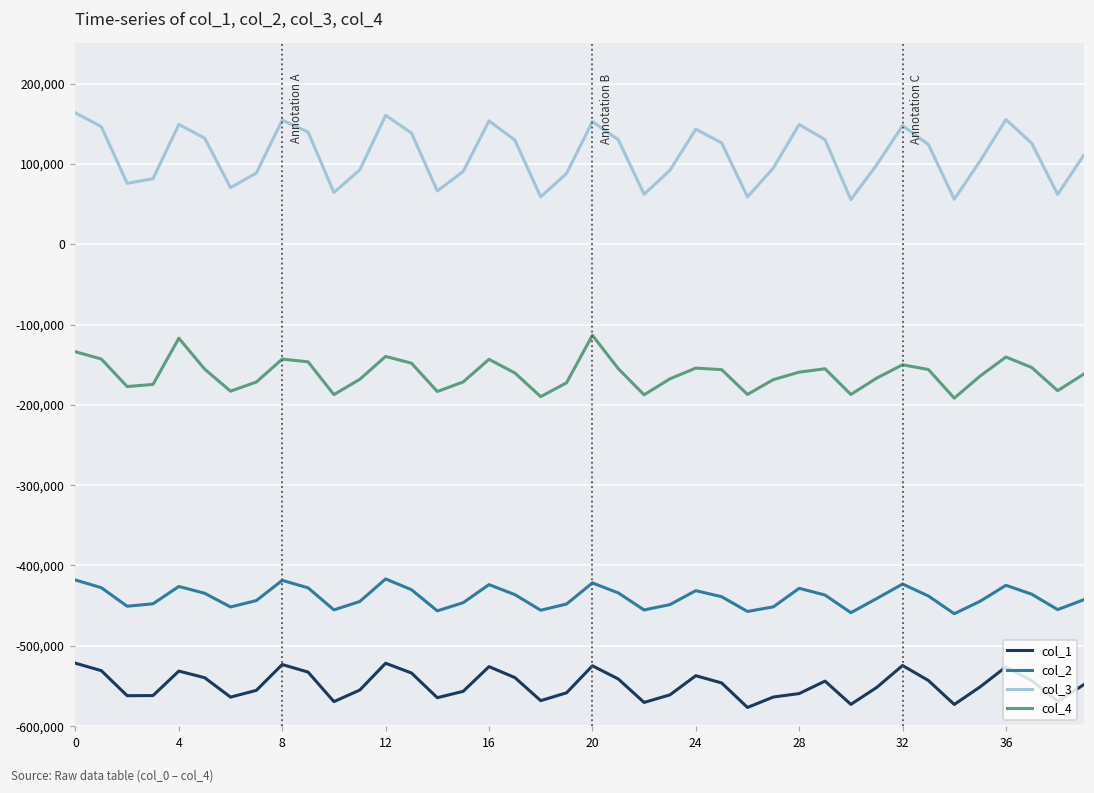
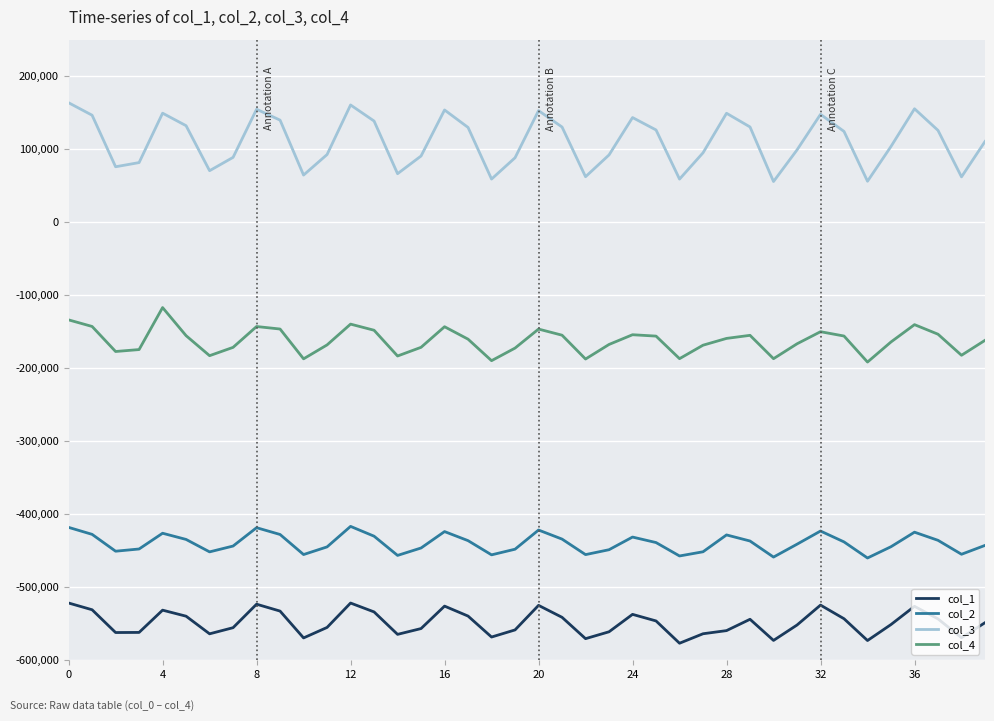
col_4, 20: -110,000 -> -150,000
